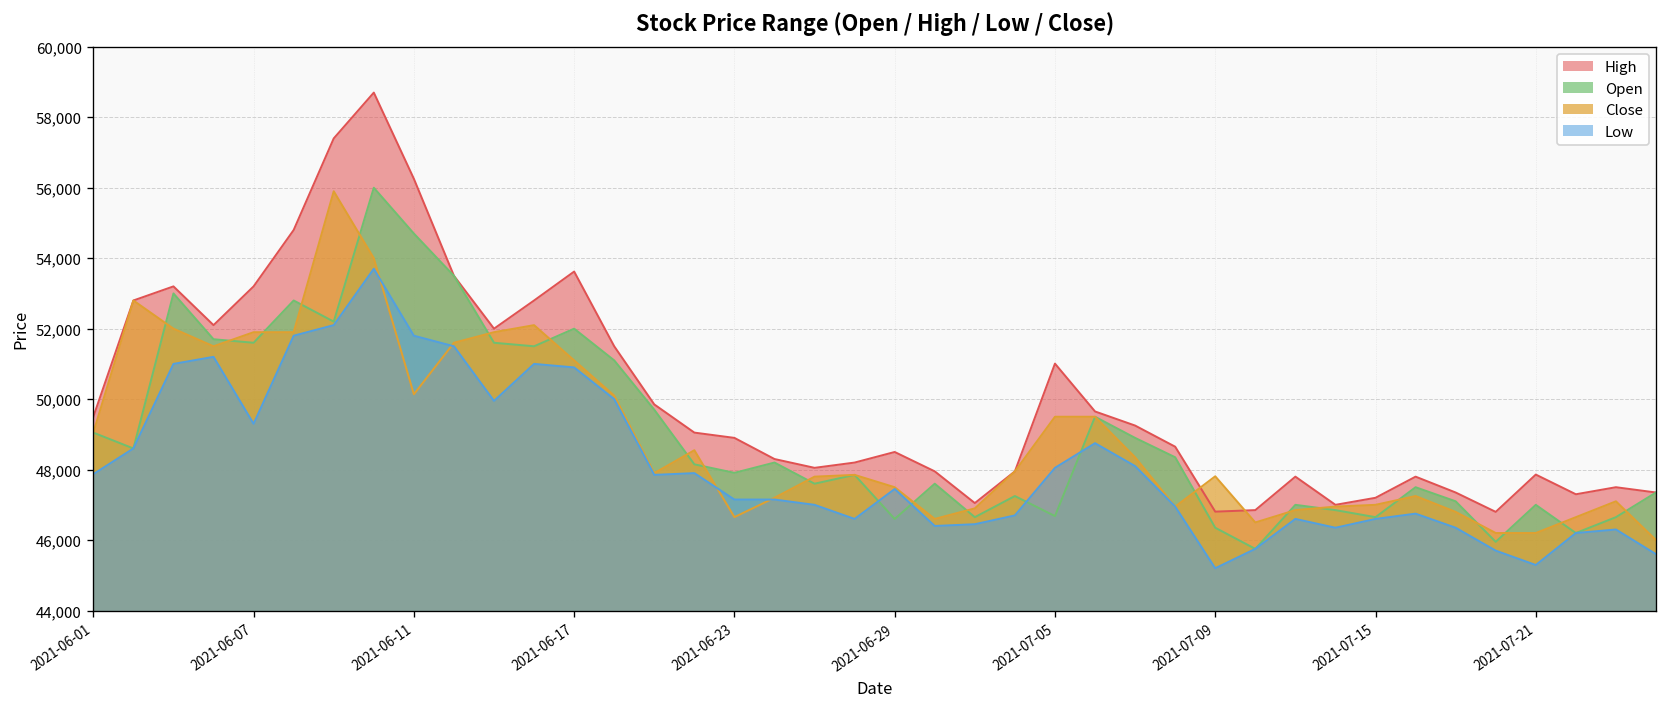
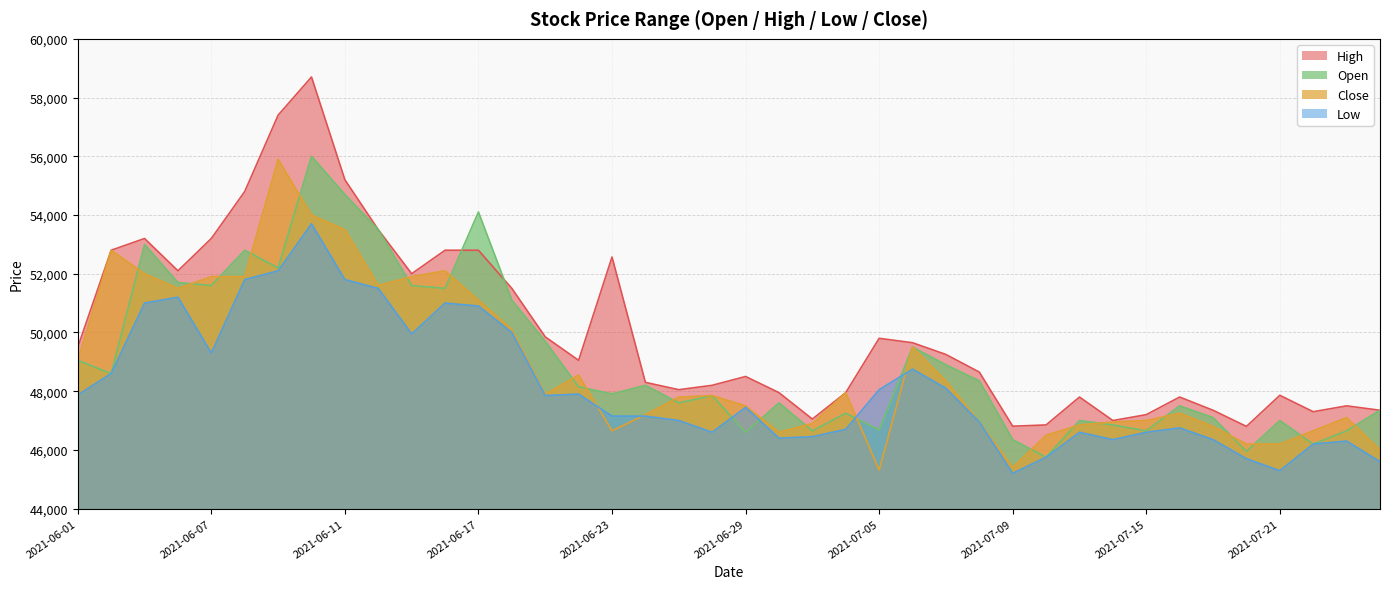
High, 2021-06-11: 56,300 -> 55,200
Close, 2021-06-11: 50,100 -> 53,500
High, 2021-06-17: 53,600 -> 52,800
Open, 2021-06-17: 52,000 -> 54,100
High, 2021-06-23: 48,900 -> 52,600
High, 2021-07-05: 51,000 -> 49,800
Close, 2021-07-05: 49,500 -> 45,300
Close, 2021-07-09: 47,800 -> 45,400
